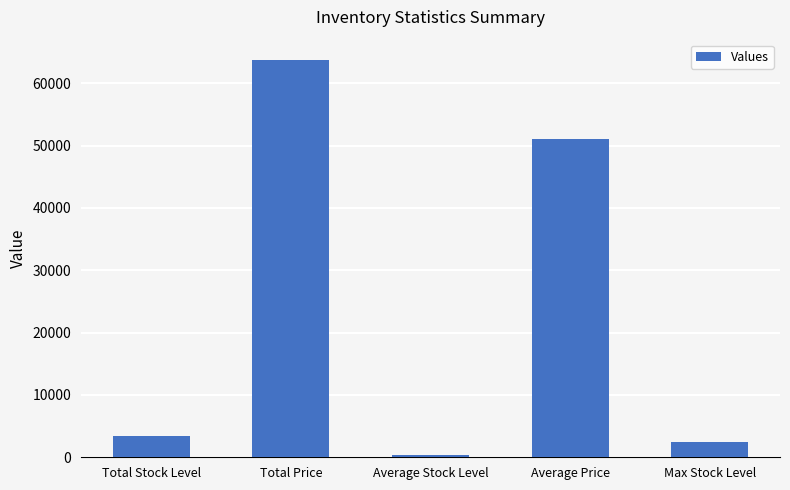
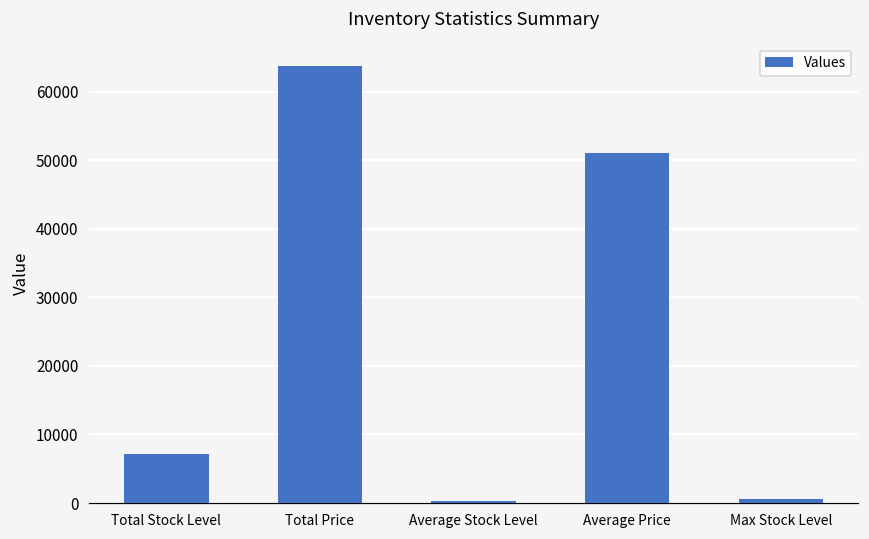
Total Stock Level: 3000 -> 7000
Max Stock Level: 3000 -> 1000
